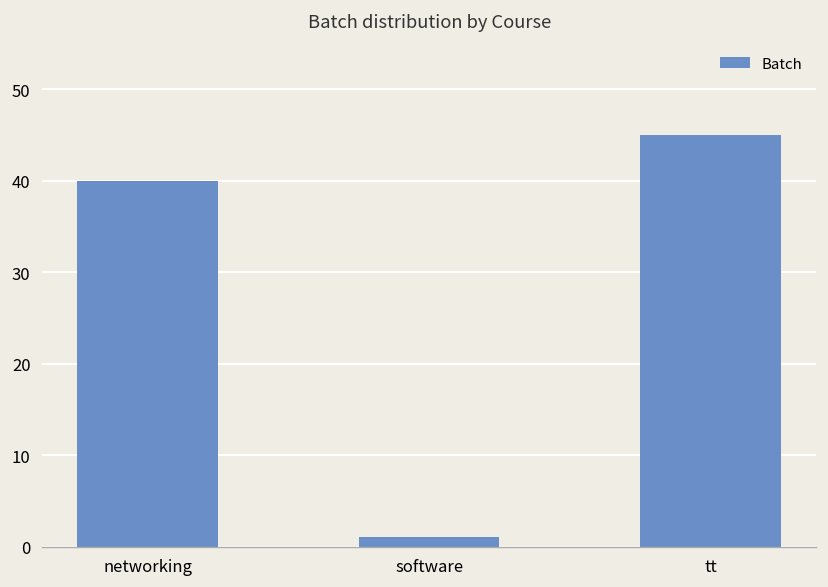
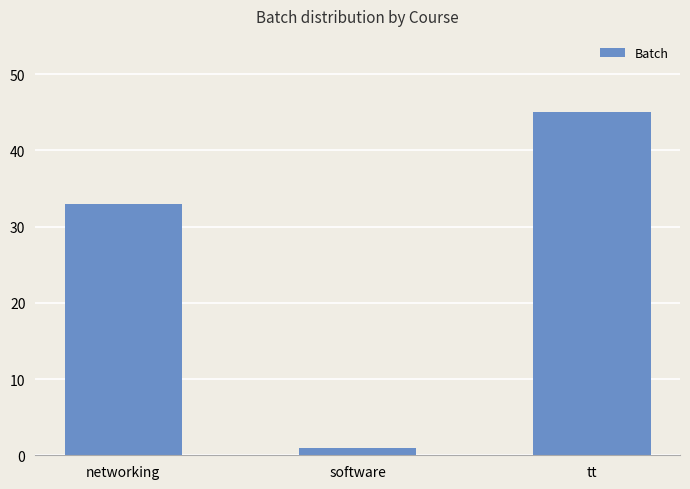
networking: 40 -> 33
